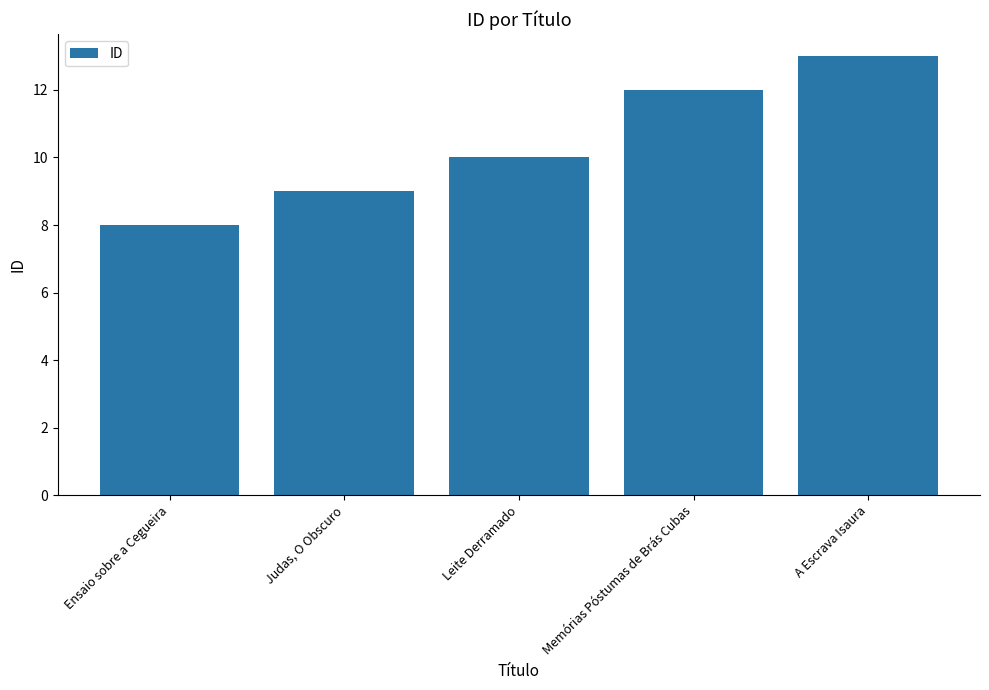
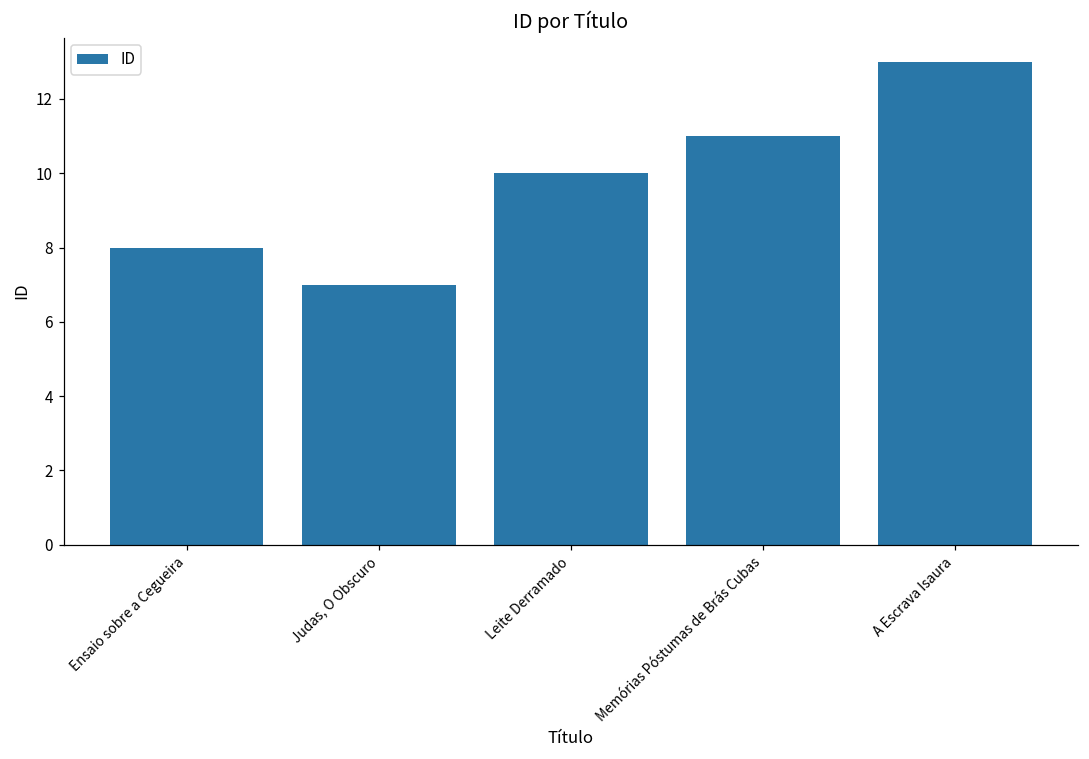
Judas, O Obscuro: 9 -> 7
Memórias Póstumas de Brás Cubas: 12 -> 11
